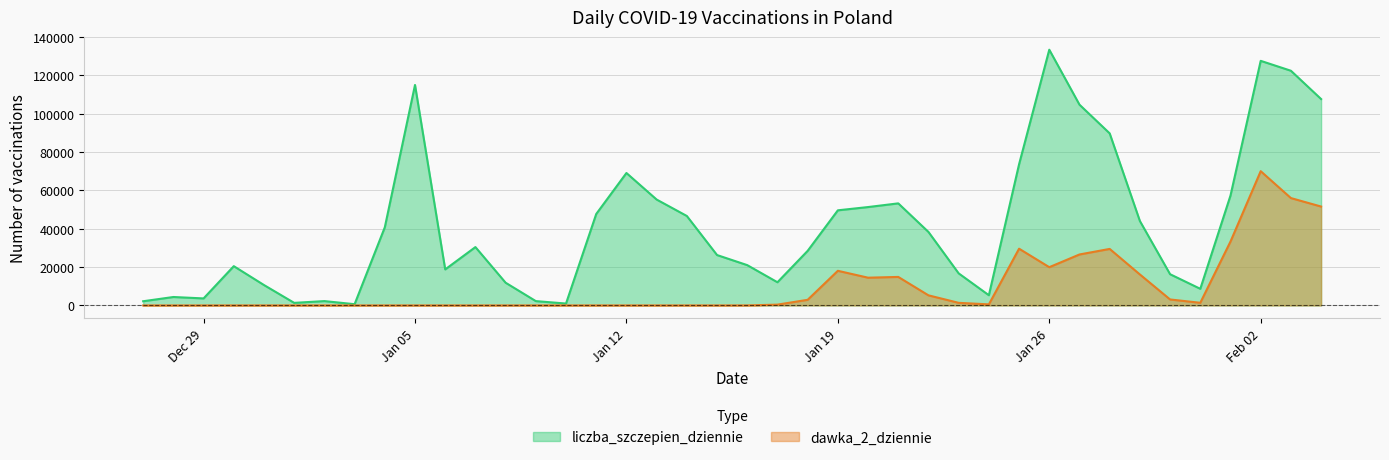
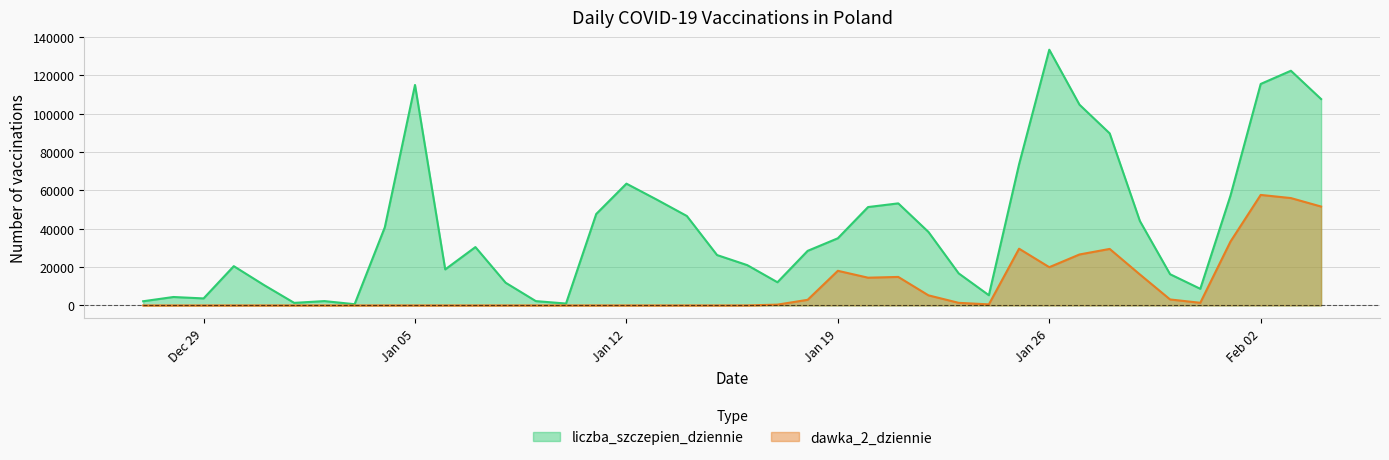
liczba_szczepien_dziennie, Jan 12: 69000 -> 64000
liczba_szczepien_dziennie, Jan 19: 50000 -> 35000
liczba_szczepien_dziennie, Feb 02: 128000 -> 116000
dawka_2_dziennie, Feb 02: 70000 -> 58000
